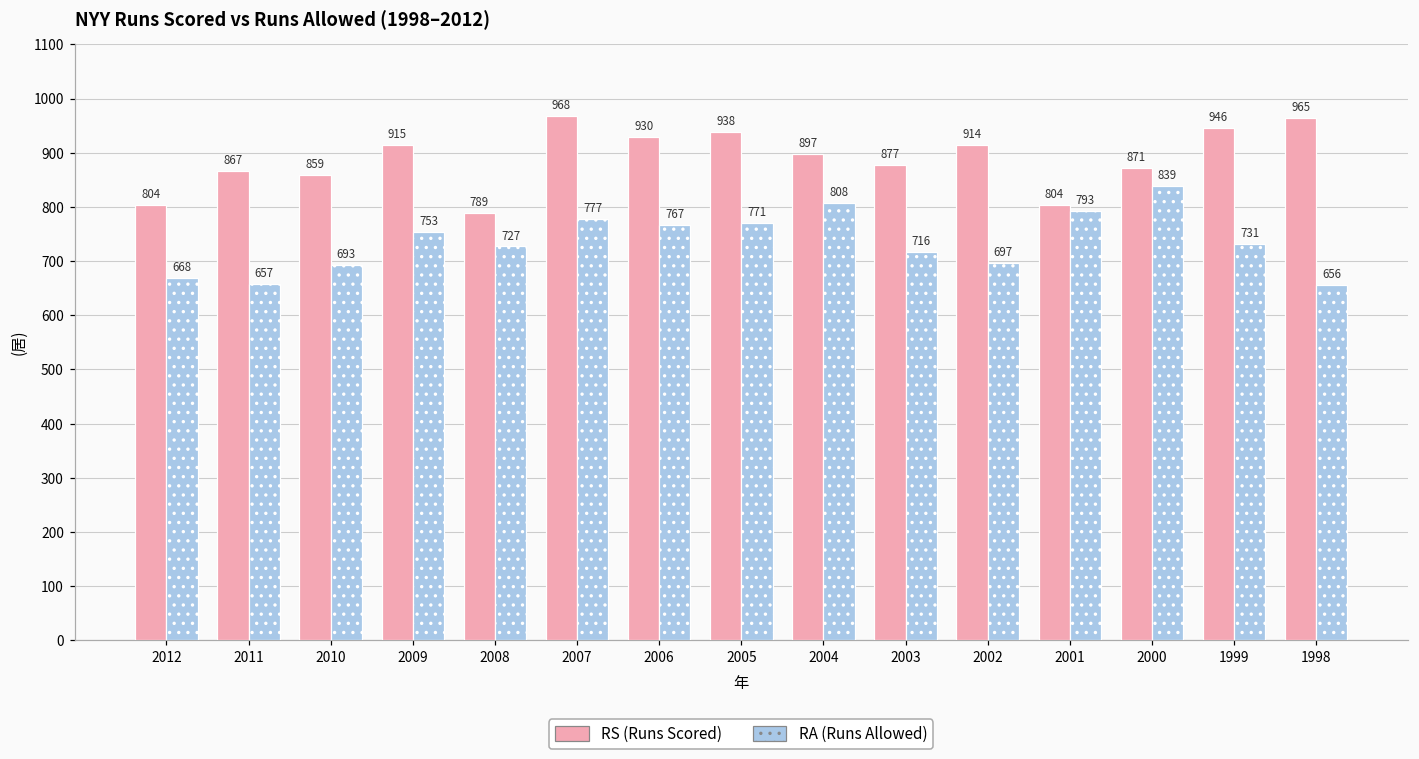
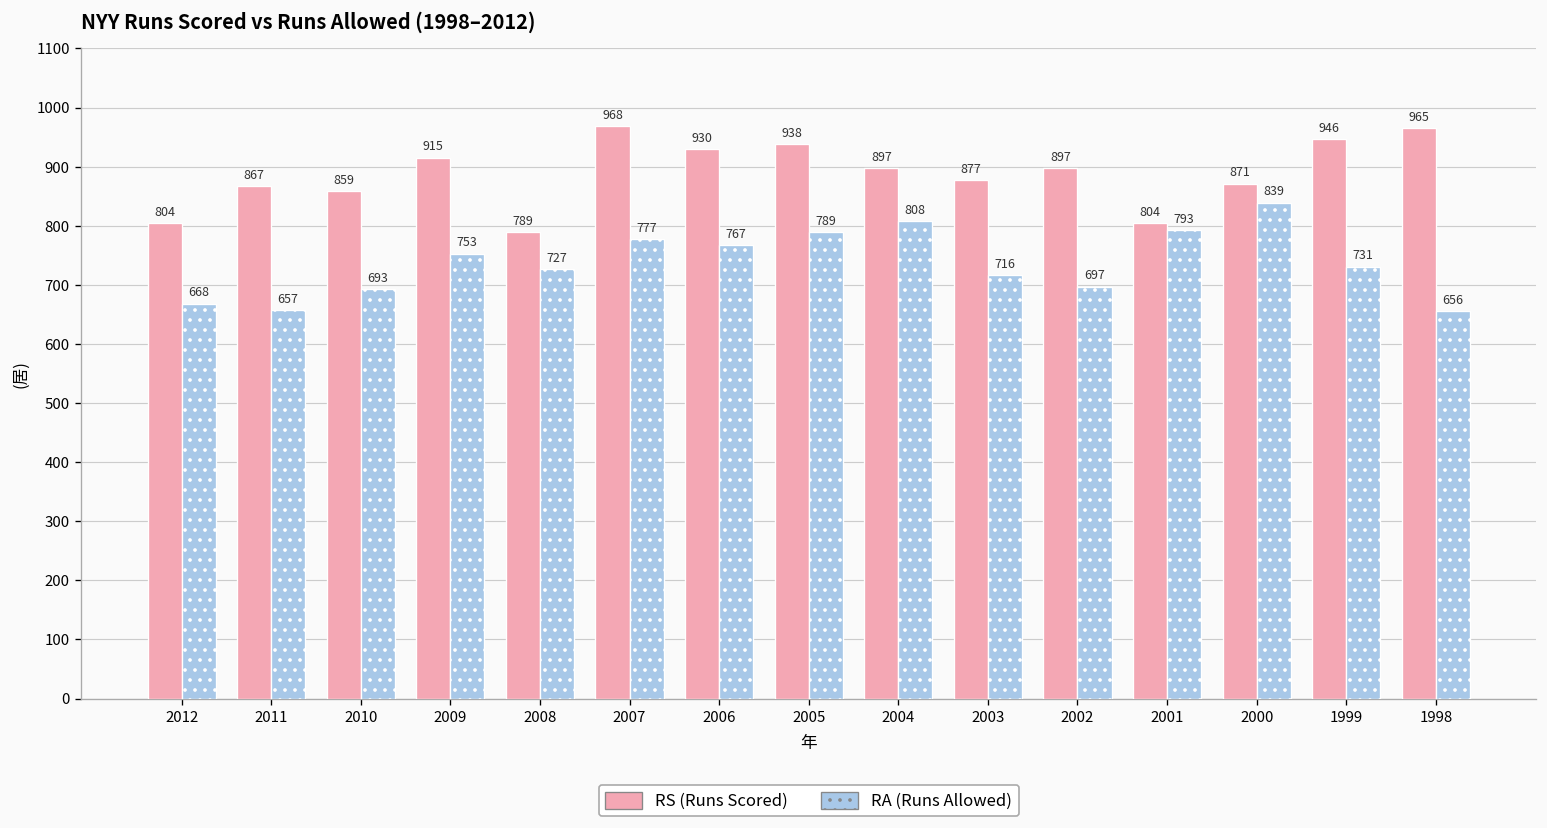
RA (Runs Allowed), 2005: 771 -> 789
RS (Runs Scored), 2002: 914 -> 897
